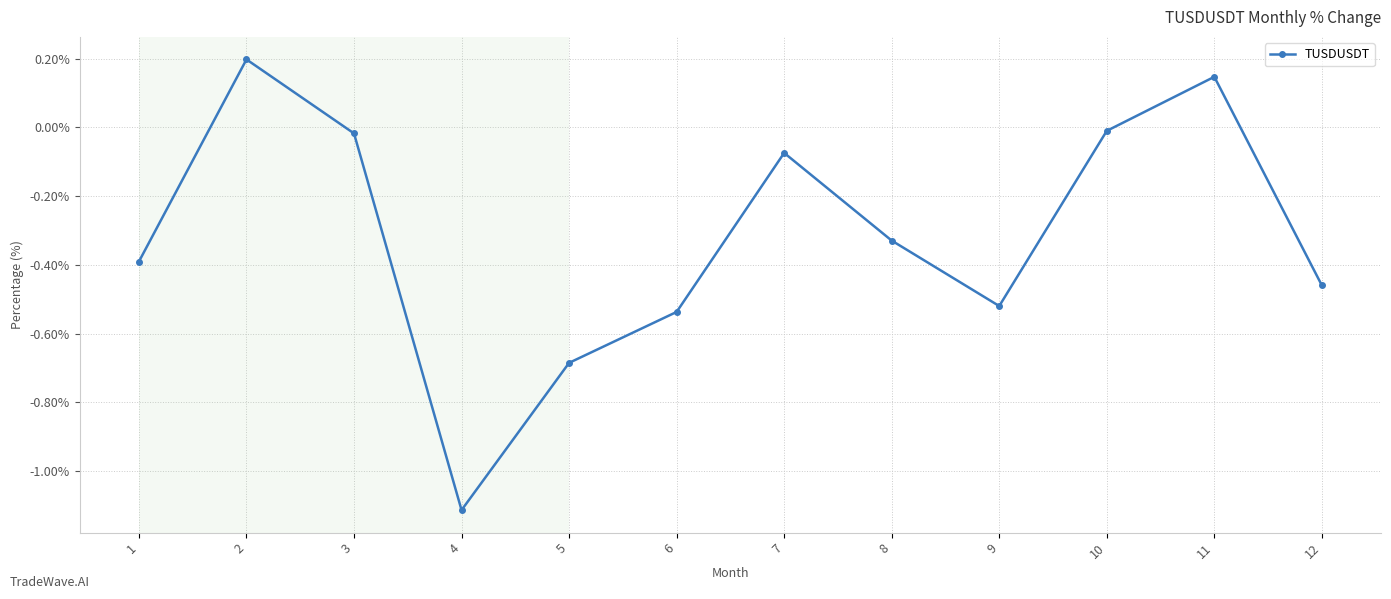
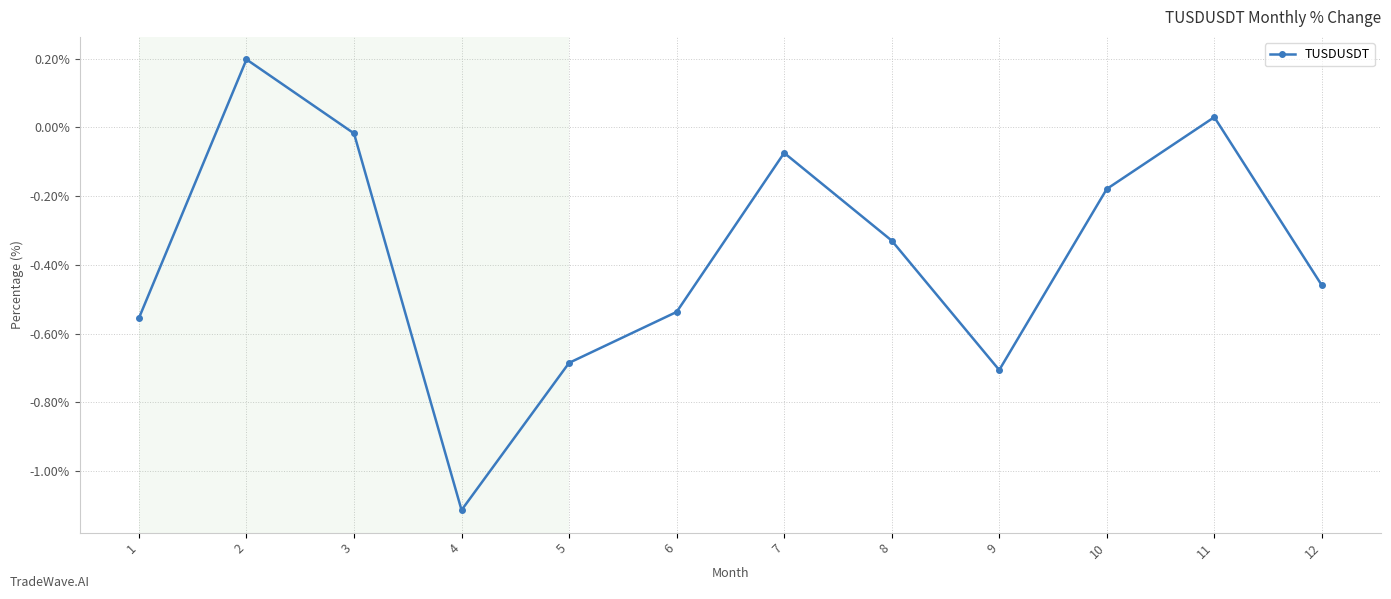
1: -0.39% -> -0.56%
9: -0.52% -> -0.71%
10: -0.01% -> -0.18%
11: 0.15% -> 0.03%
